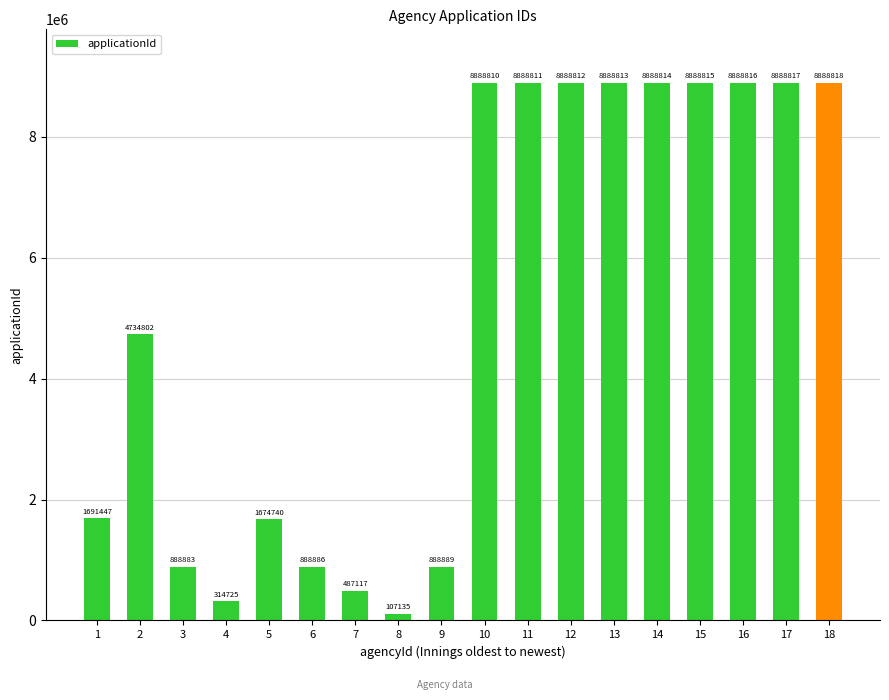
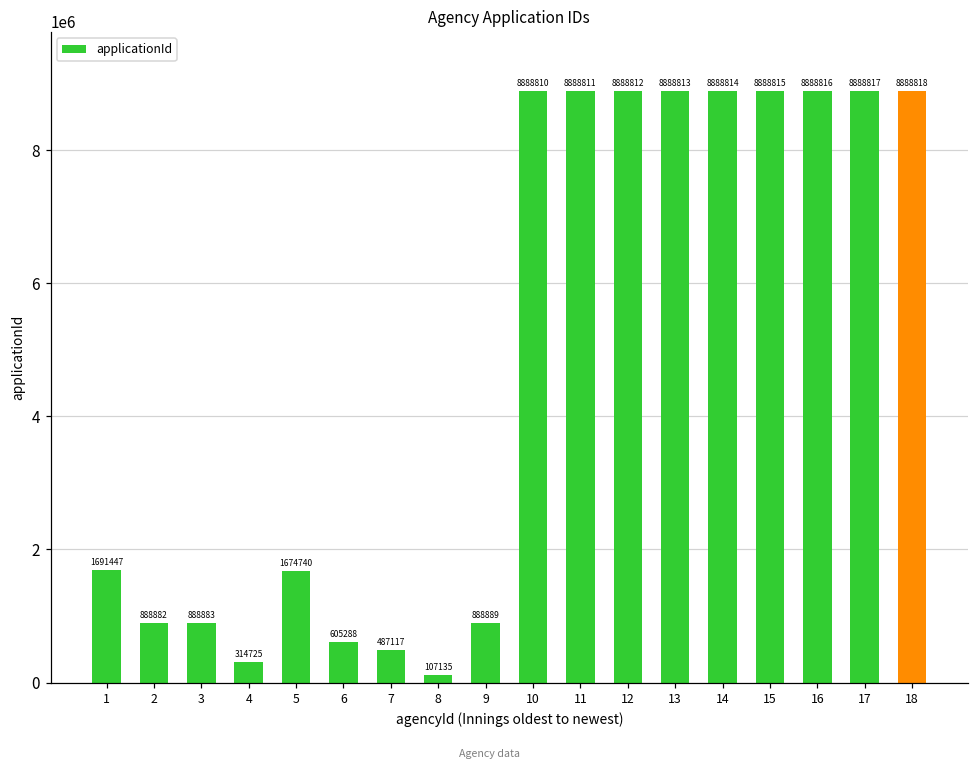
2: 4734802 -> 888882
6: 888886 -> 605288
